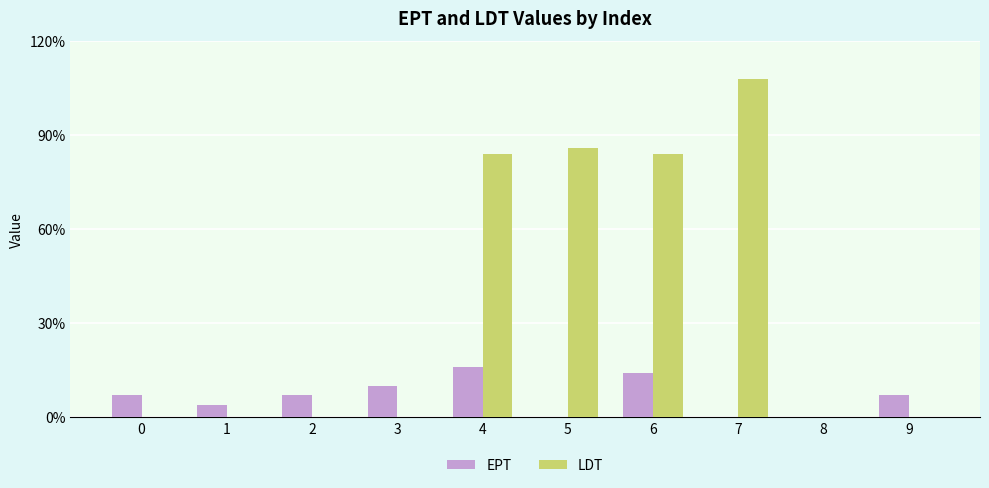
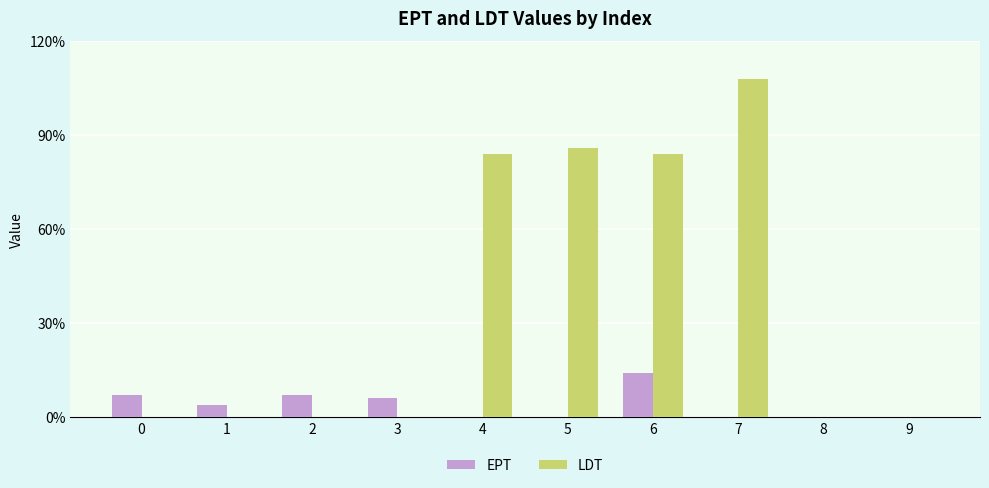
EPT, 3: 10% -> 6%
EPT, 4: 16% -> 0%
EPT, 9: 7% -> 0%
